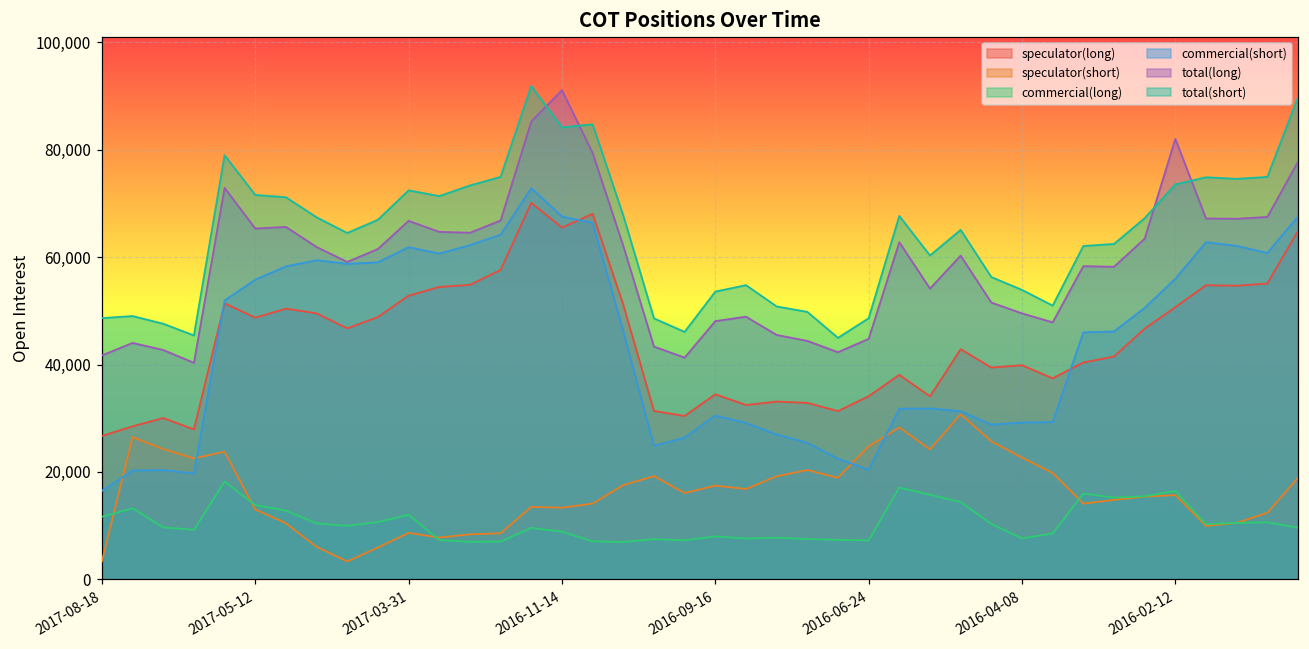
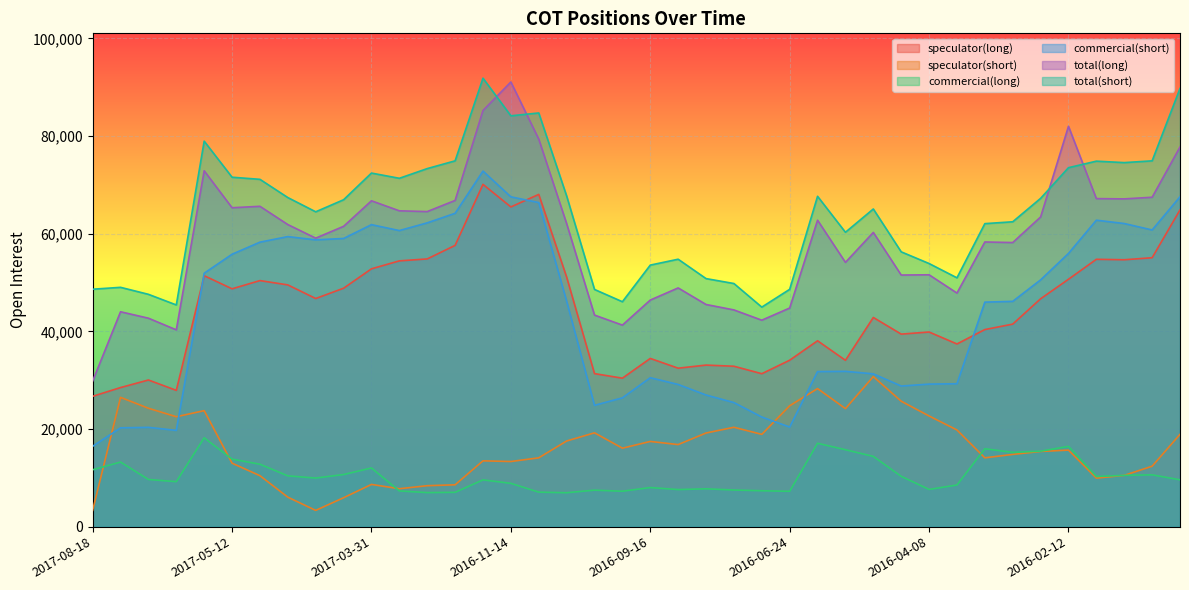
total(long), 2017-08-18: 42,000 -> 30,000
total(long), 2016-09-16: 48,000 -> 46,000
total(long), 2016-04-08: 50,000 -> 52,000
